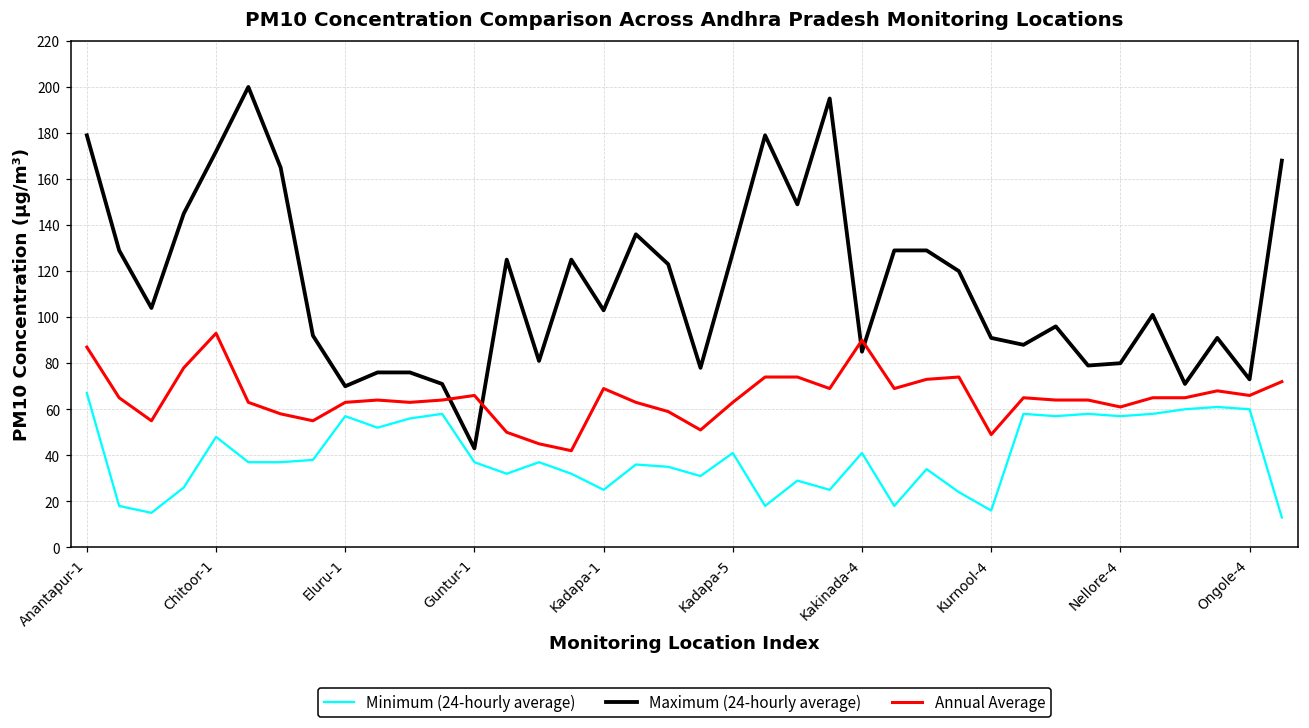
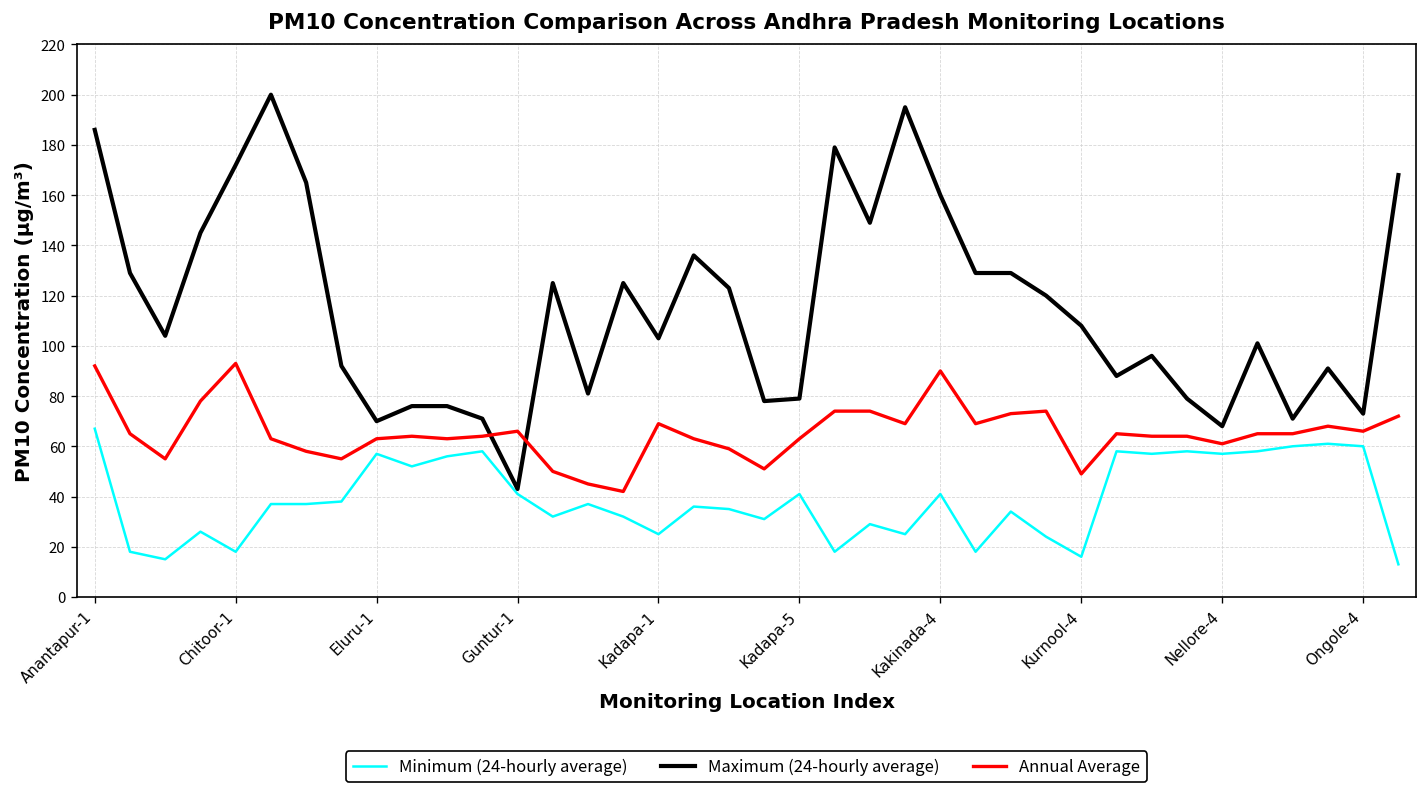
Maximum (24-hourly average), Anantapur-1: 179 -> 186
Annual Average, Anantapur-1: 87 -> 92
Minimum (24-hourly average), Chitoor-1: 48 -> 18
Minimum (24-hourly average), Guntur-1: 37 -> 41
Maximum (24-hourly average), Kadapa-5: 128 -> 79
Maximum (24-hourly average), Kakinada-4: 85 -> 160
Maximum (24-hourly average), Kurnool-4: 91 -> 108
Maximum (24-hourly average), Nellore-4: 80 -> 68
